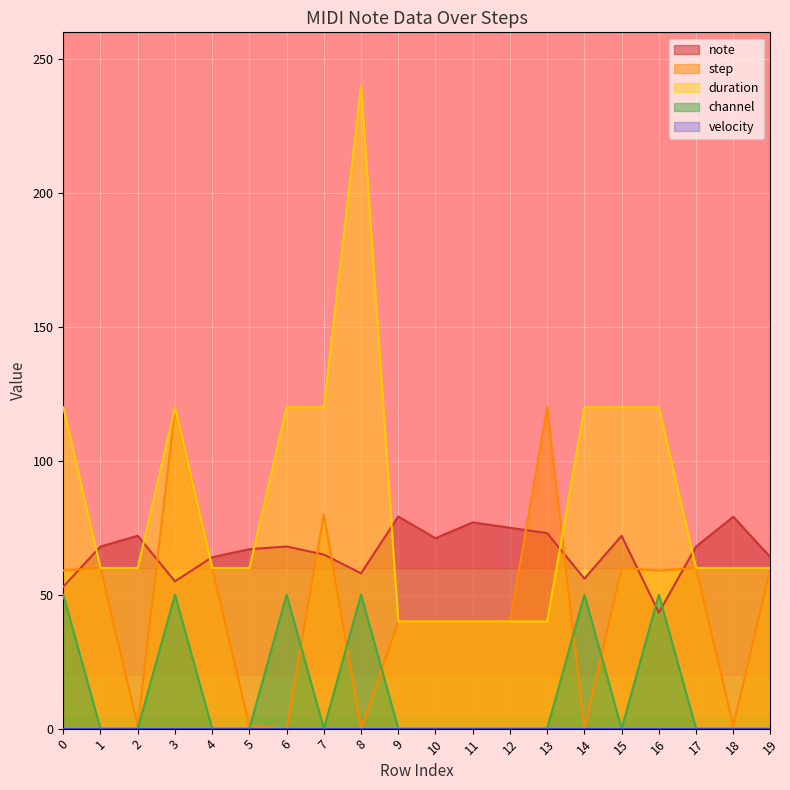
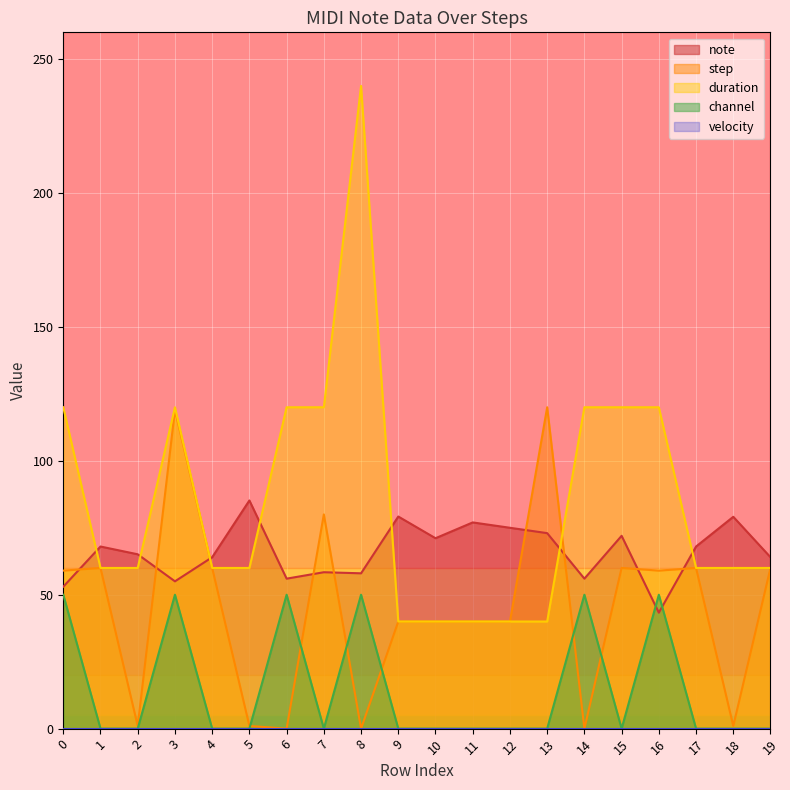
note, 2: 72 -> 65
note, 5: 67 -> 85
note, 6: 68 -> 56
note, 7: 65 -> 58
